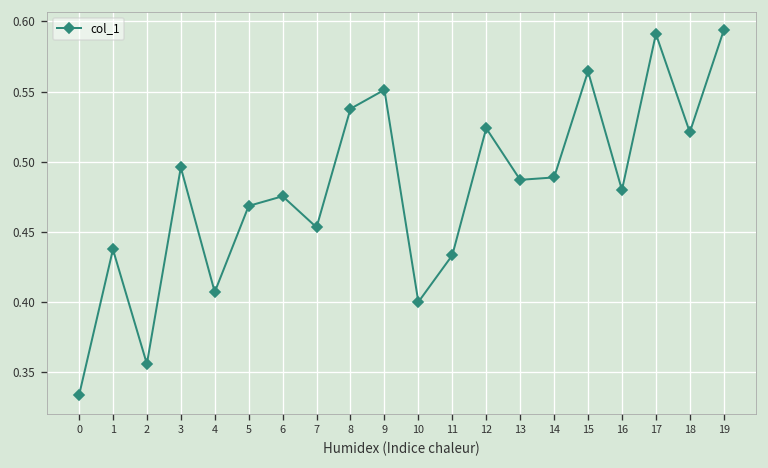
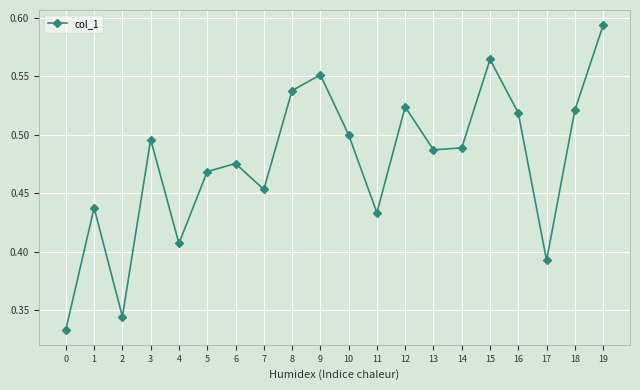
2: 0.356 -> 0.344
10: 0.4 -> 0.5
16: 0.480 -> 0.519
17: 0.591 -> 0.393
